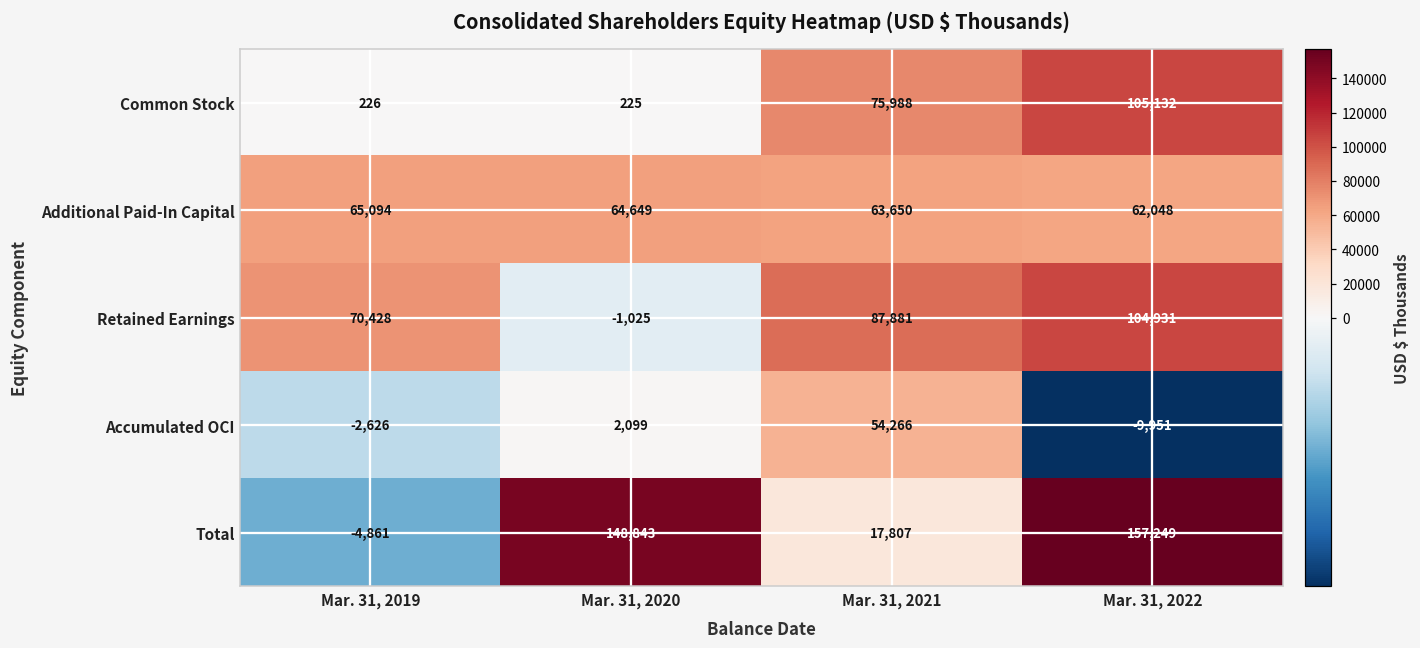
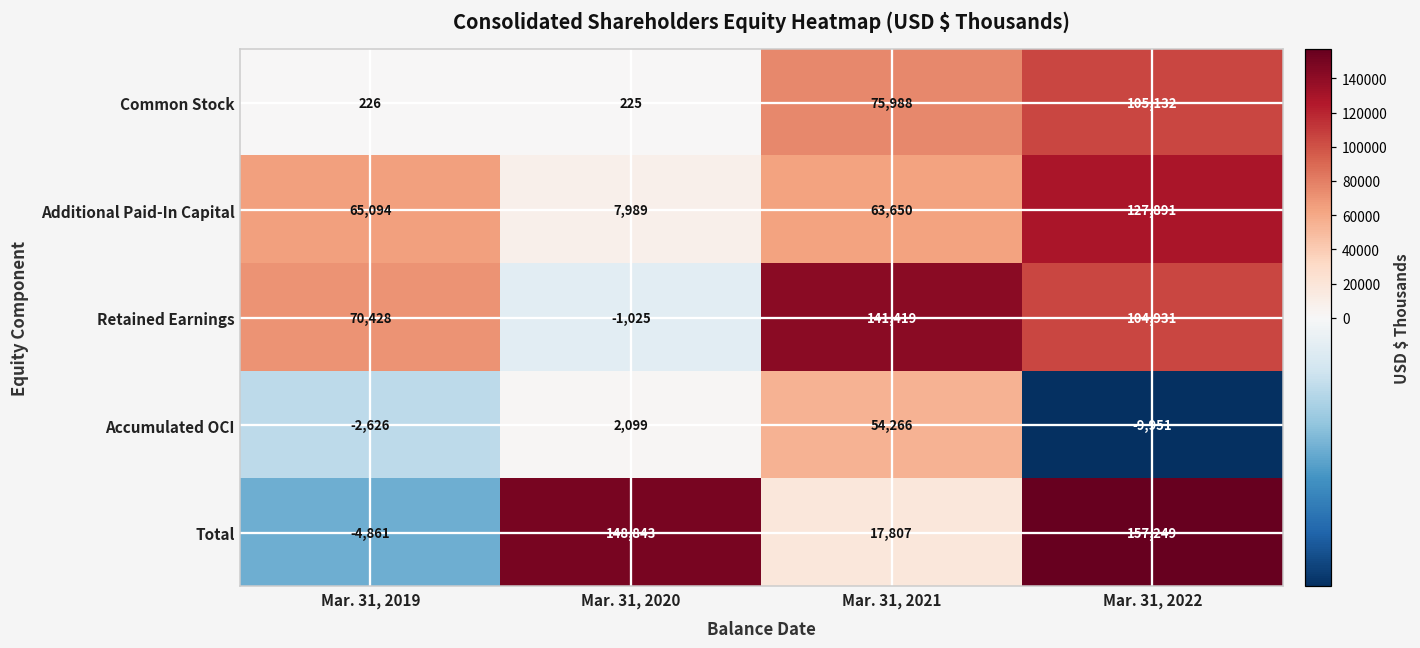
Additional Paid-In Capital, Mar. 31, 2020: 64,649 -> 7,989
Additional Paid-In Capital, Mar. 31, 2022: 62,048 -> 127,891
Retained Earnings, Mar. 31, 2021: 87,881 -> 141,419
